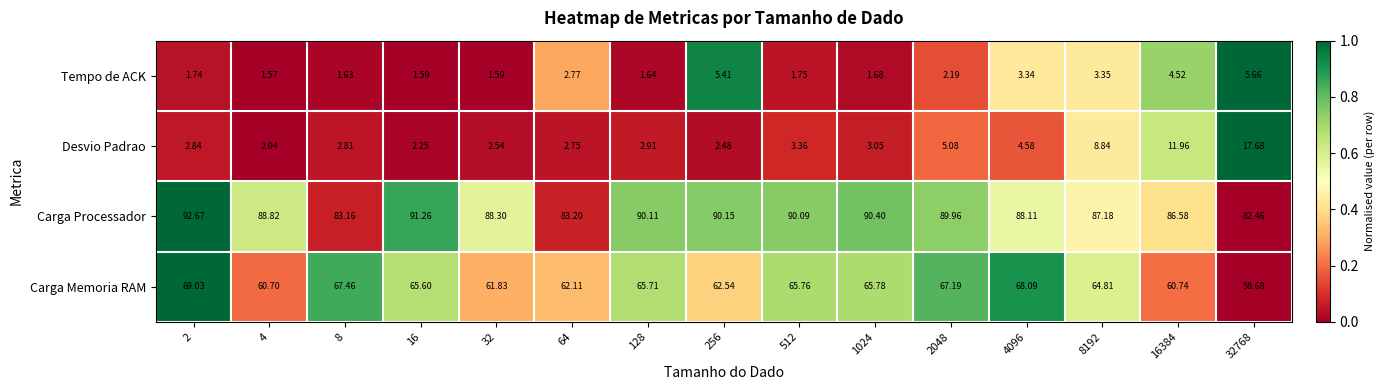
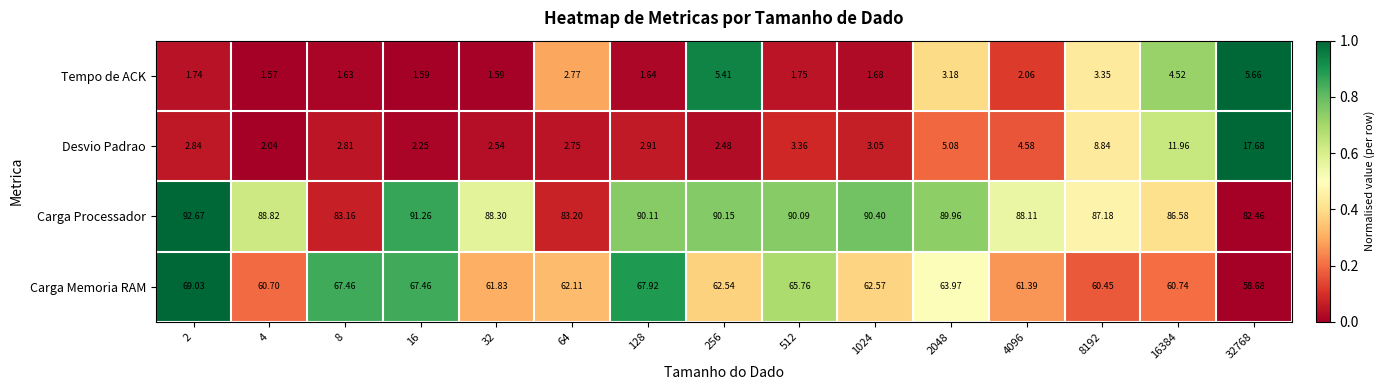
Tempo de ACK, 2048: 2.19 -> 3.18
Tempo de ACK, 4096: 3.34 -> 2.06
Carga Memoria RAM, 16: 65.60 -> 67.46
Carga Memoria RAM, 128: 65.71 -> 67.92
Carga Memoria RAM, 1024: 65.78 -> 62.57
Carga Memoria RAM, 2048: 67.19 -> 63.97
Carga Memoria RAM, 4096: 68.09 -> 61.39
Carga Memoria RAM, 8192: 64.81 -> 60.45
